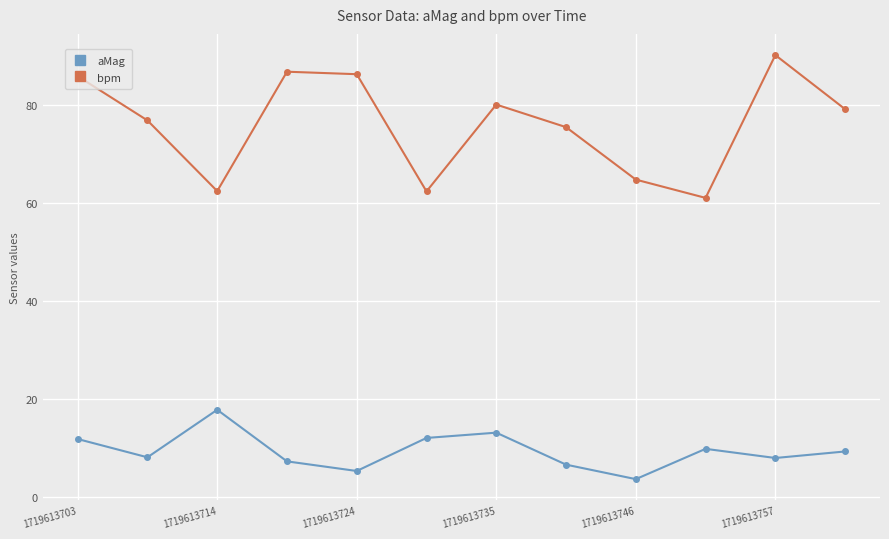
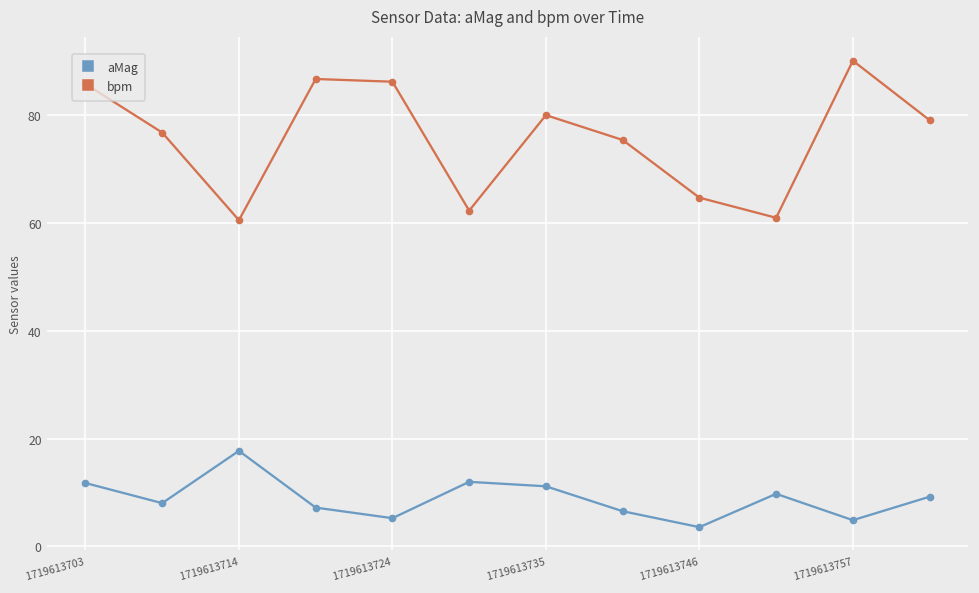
bpm, 1719613714: 62 -> 61
aMag, 1719613735: 13 -> 11
aMag, 1719613757: 8 -> 5
